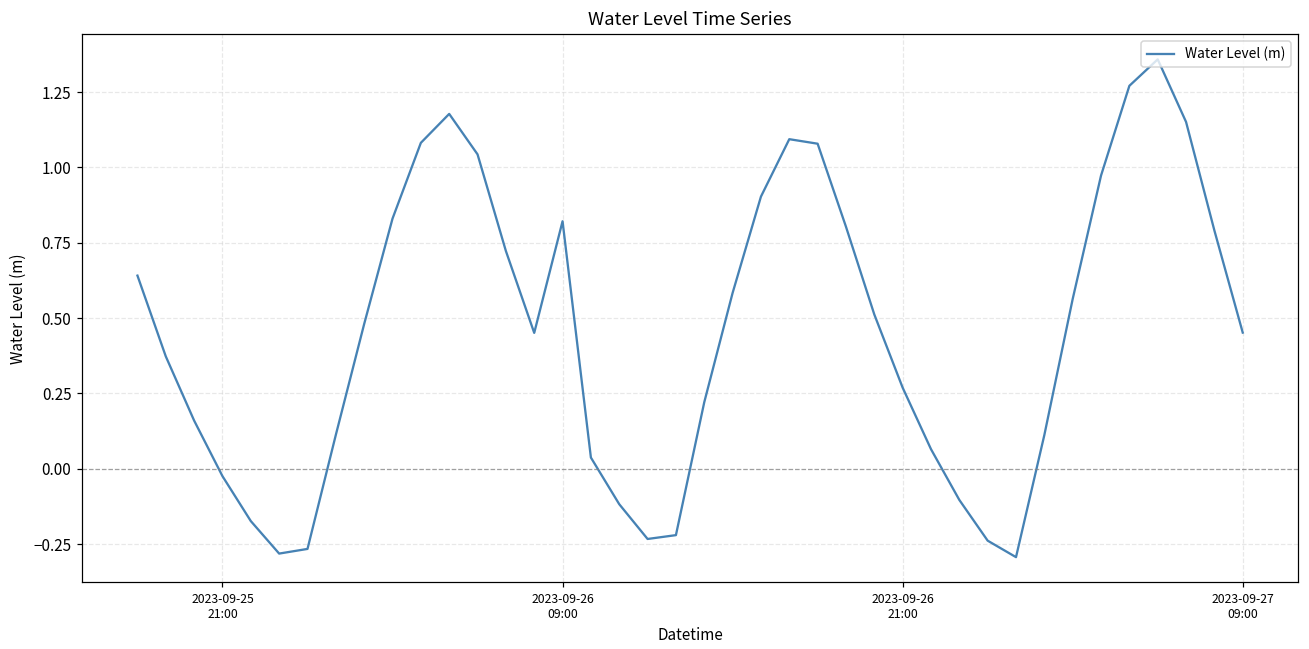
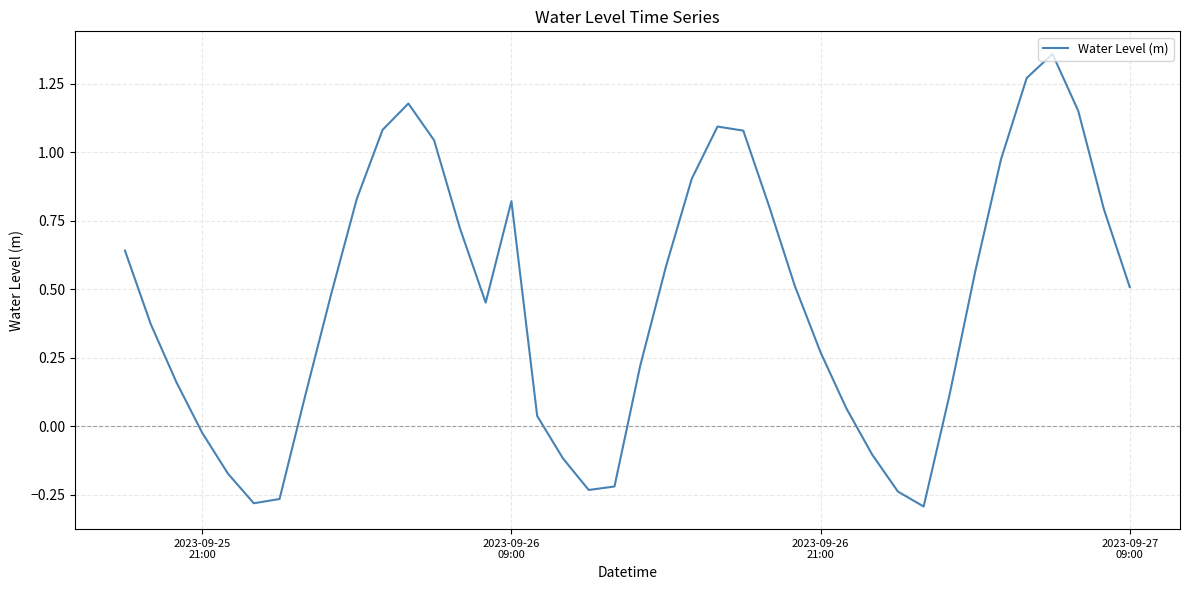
2023-09-27 09:00: 0.45 -> 0.51
